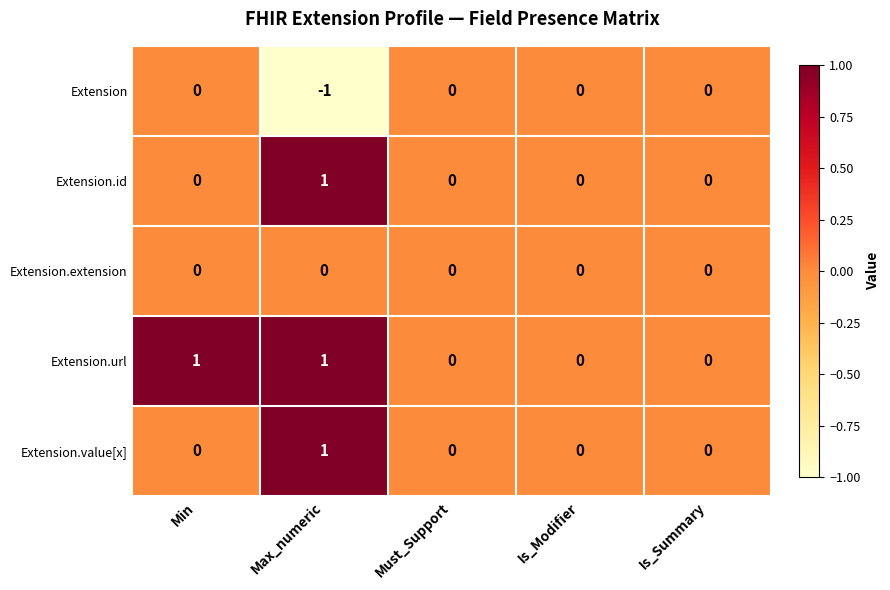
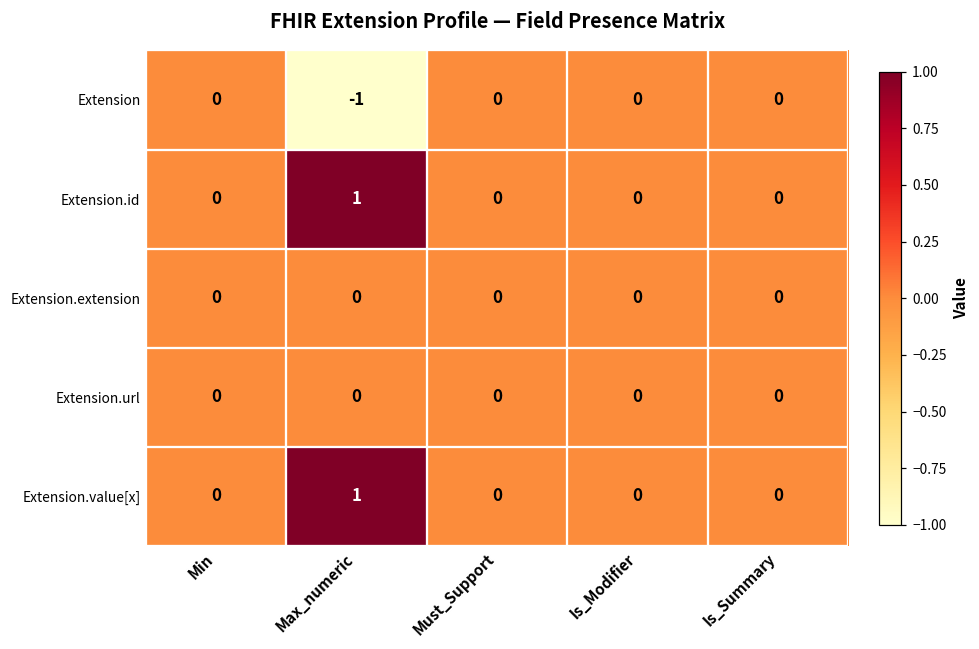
Extension.url, Min: 1 -> 0
Extension.url, Max_numeric: 1 -> 0
